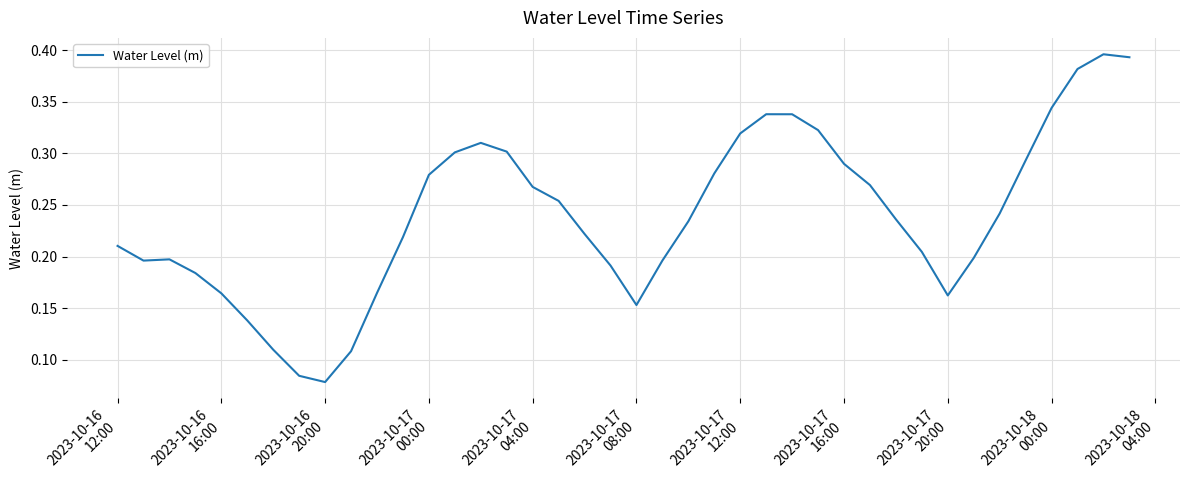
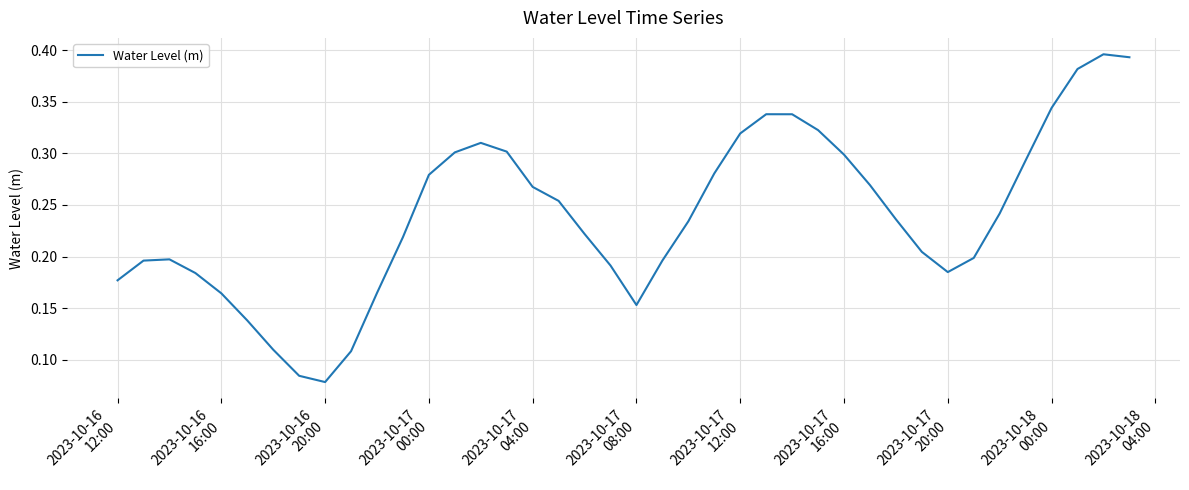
2023-10-16 12:00: 0.210 -> 0.177
2023-10-17 16:00: 0.290 -> 0.299
2023-10-17 20:00: 0.162 -> 0.185
